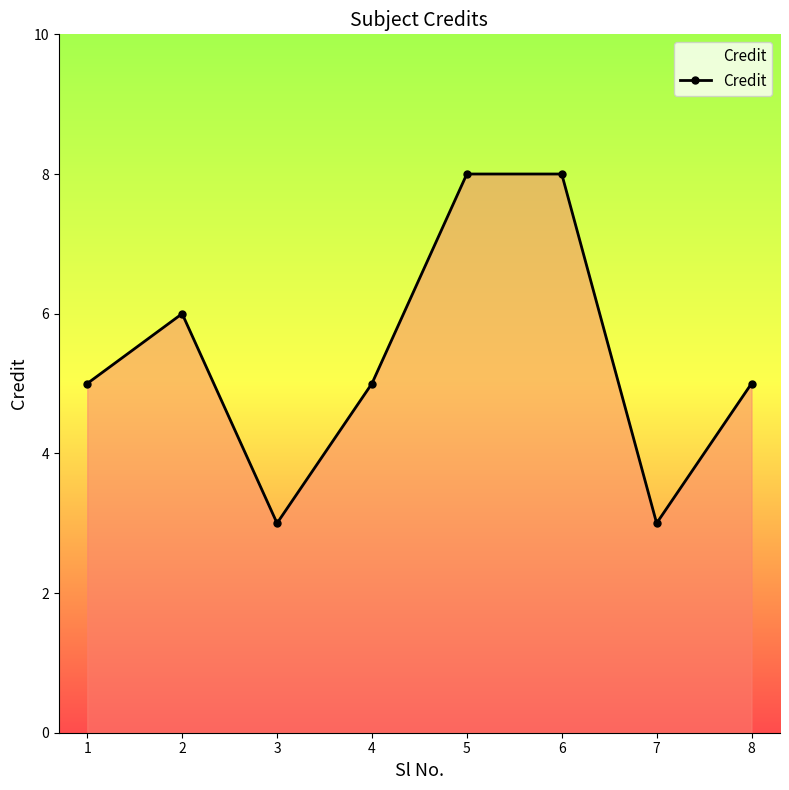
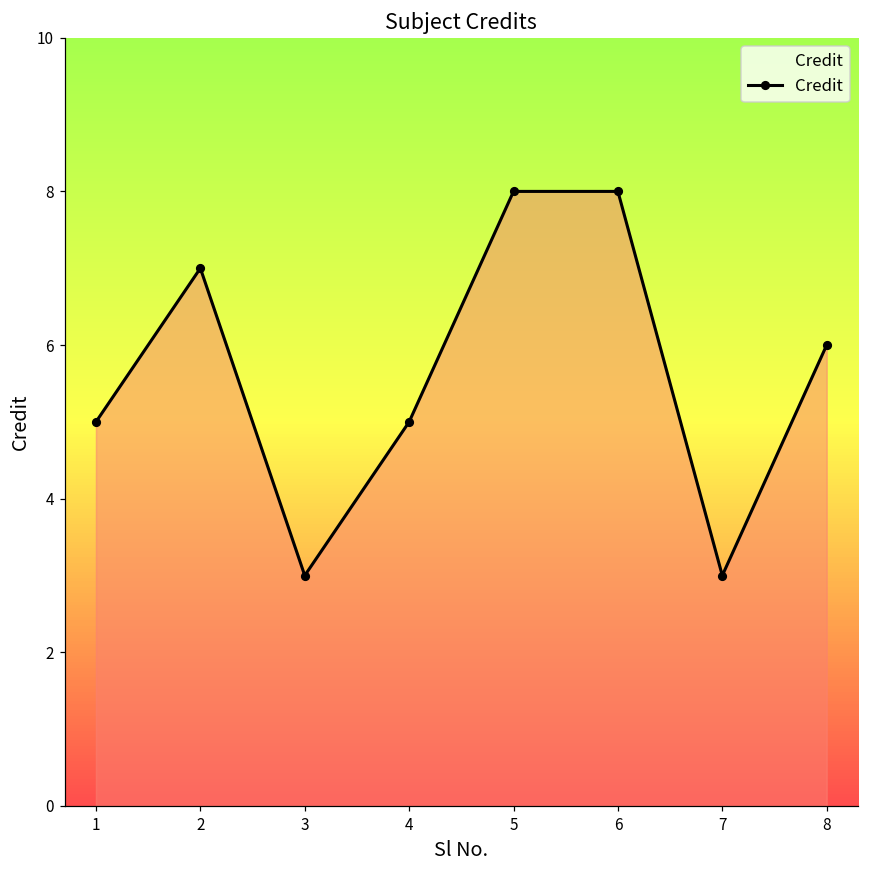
2: 6 -> 7
8: 5 -> 6
